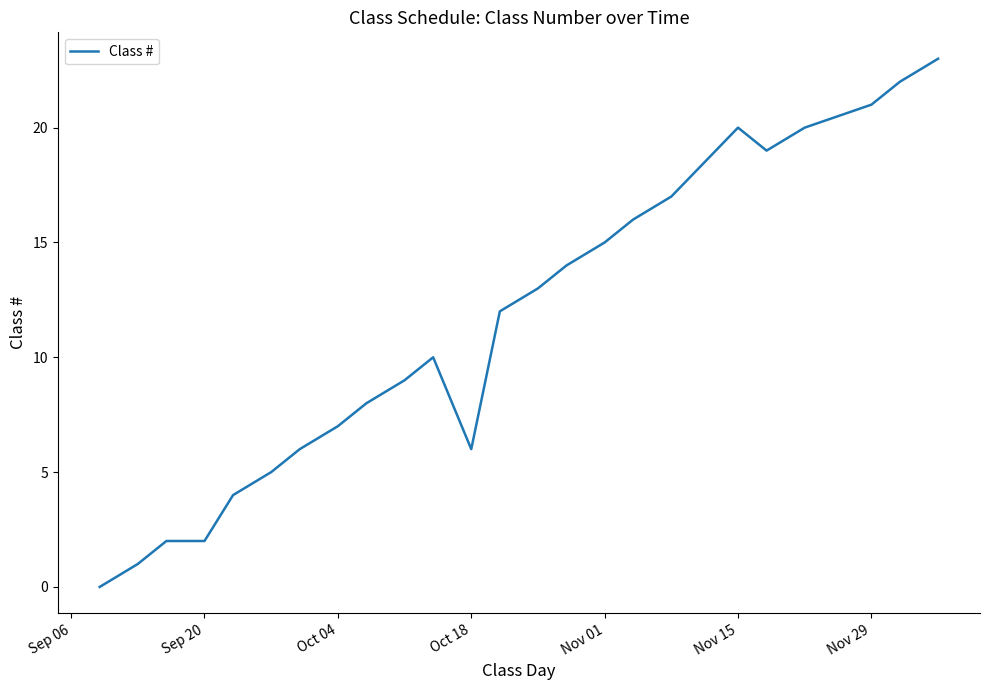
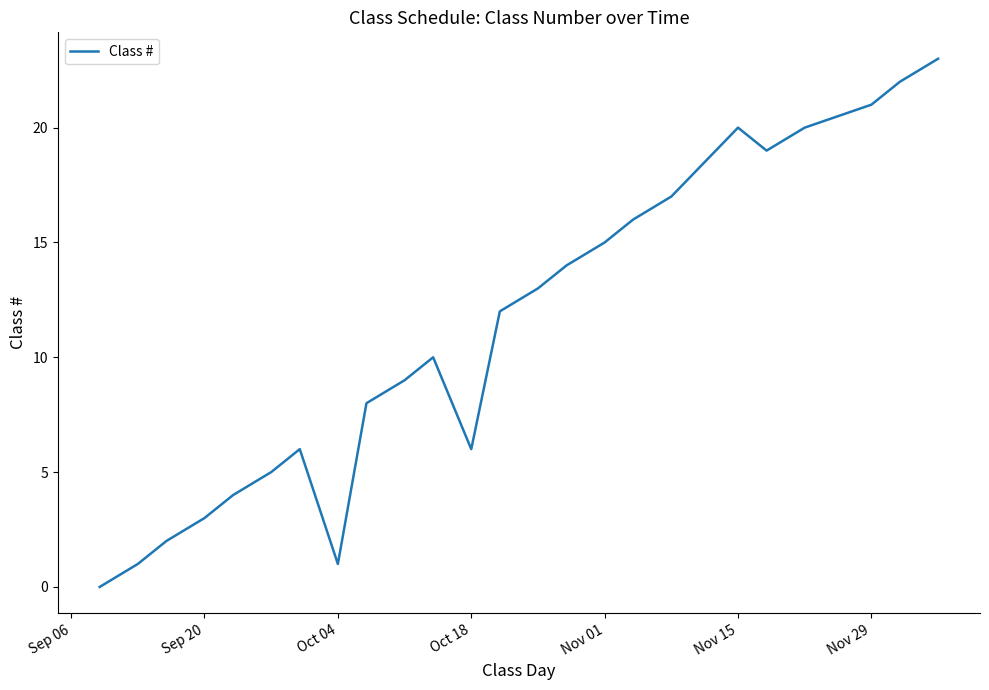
Sep 20: 2 -> 3
Oct 04: 7 -> 1
